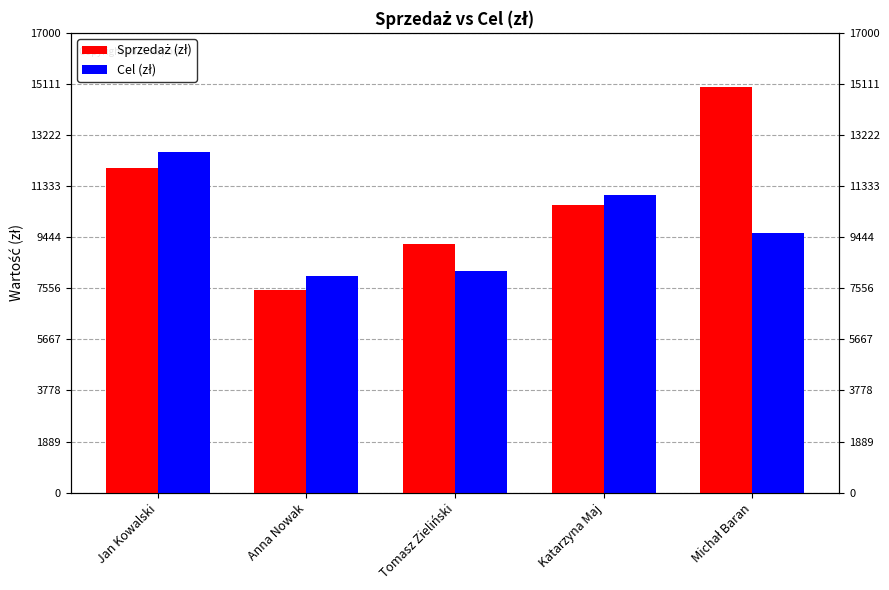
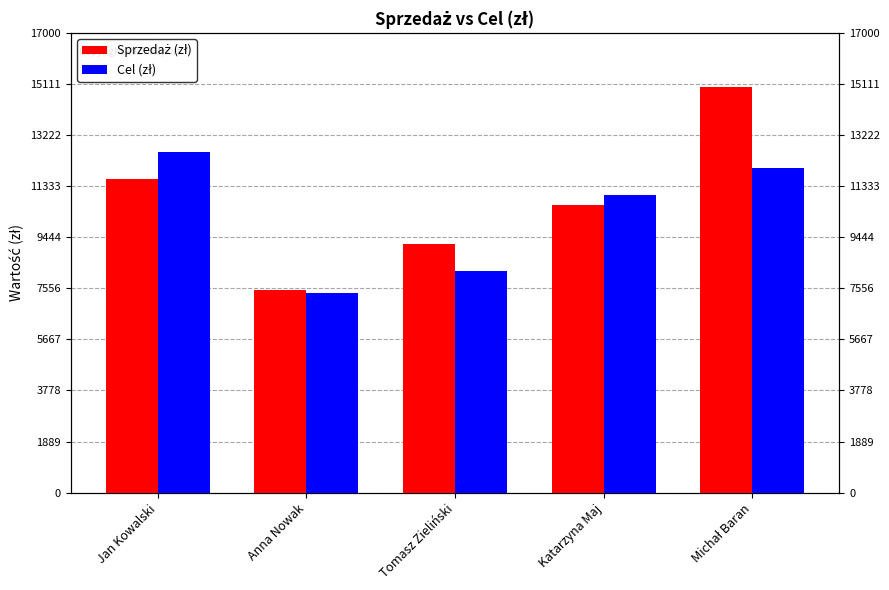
Sprzedaż (zł), Jan Kowalski: 12000 -> 11600
Cel (zł), Anna Nowak: 8000 -> 7400
Cel (zł), Michał Baran: 9600 -> 12000
